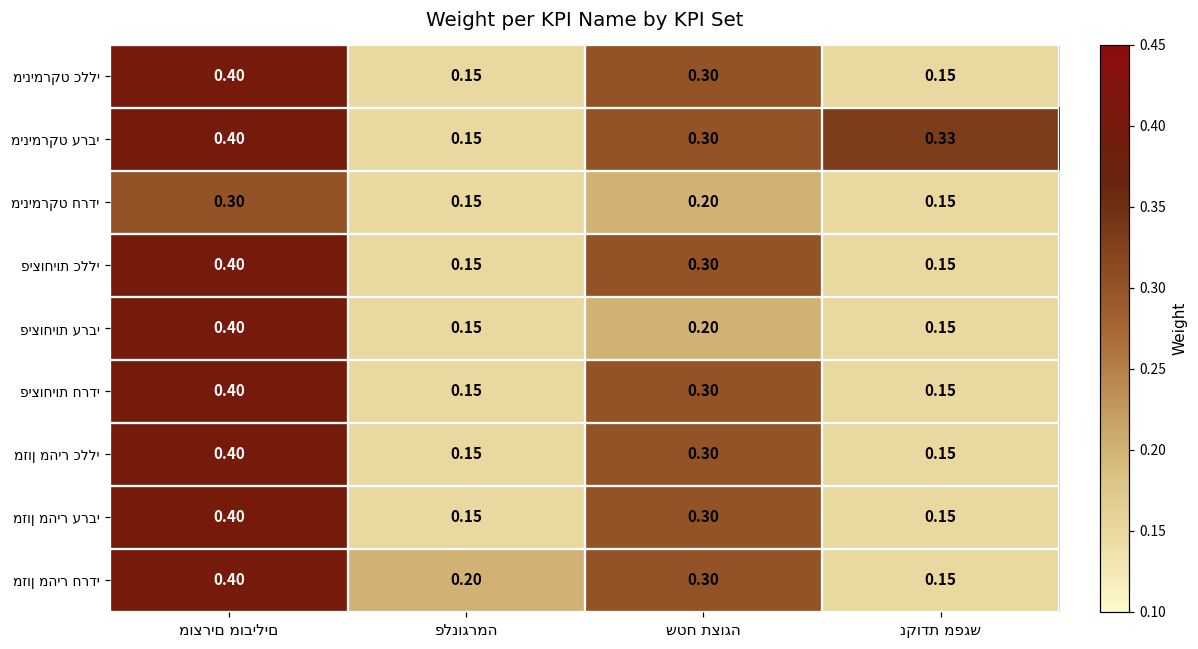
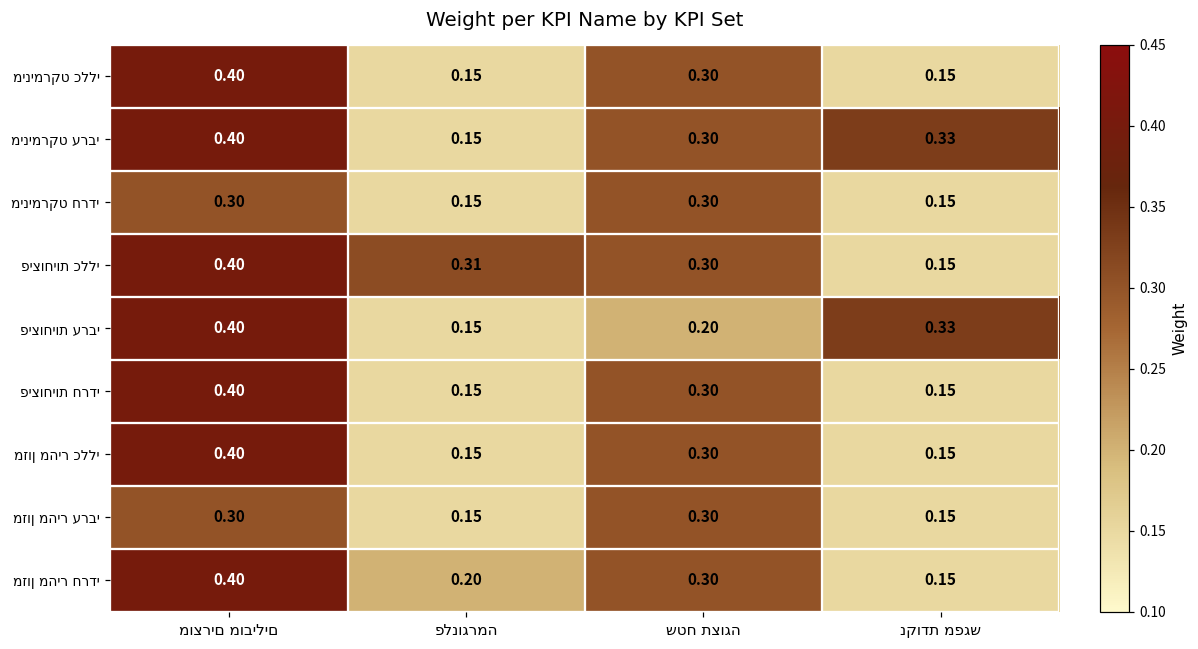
מינימרקט חרדי, שטח תצוגה: 0.20 -> 0.30
פיצוחיות כללי, פלנוגרמה: 0.15 -> 0.31
פיצוחיות ערבי, נקודת מפגש: 0.15 -> 0.33
מזון מהיר ערבי, מוצרים מובילים: 0.40 -> 0.30
